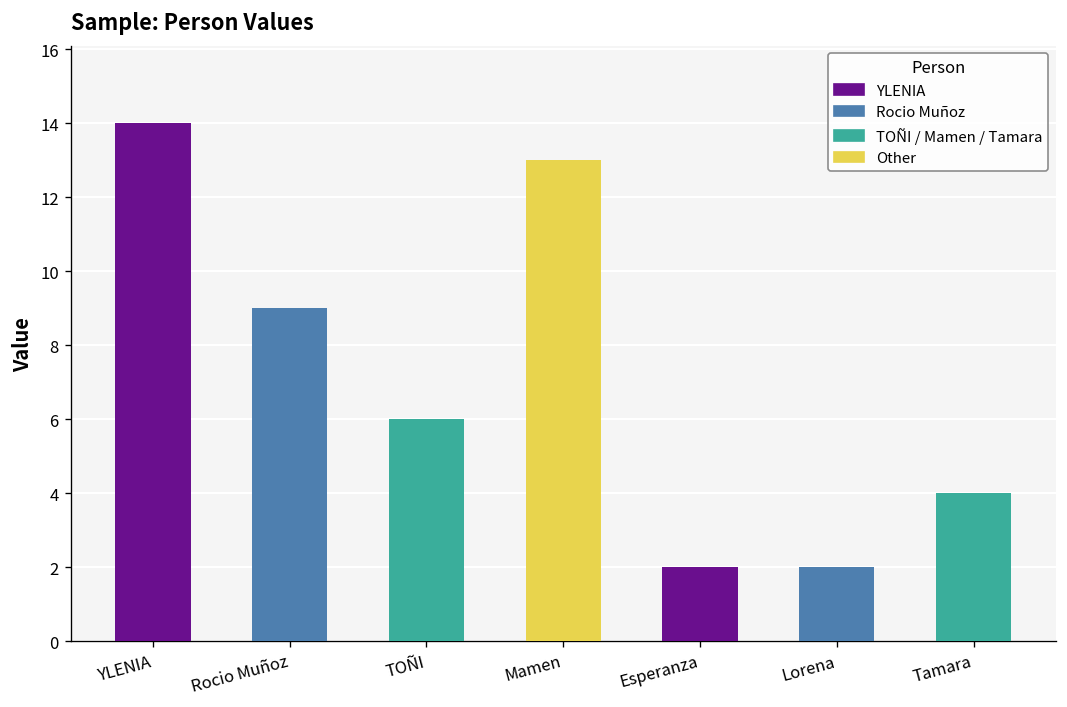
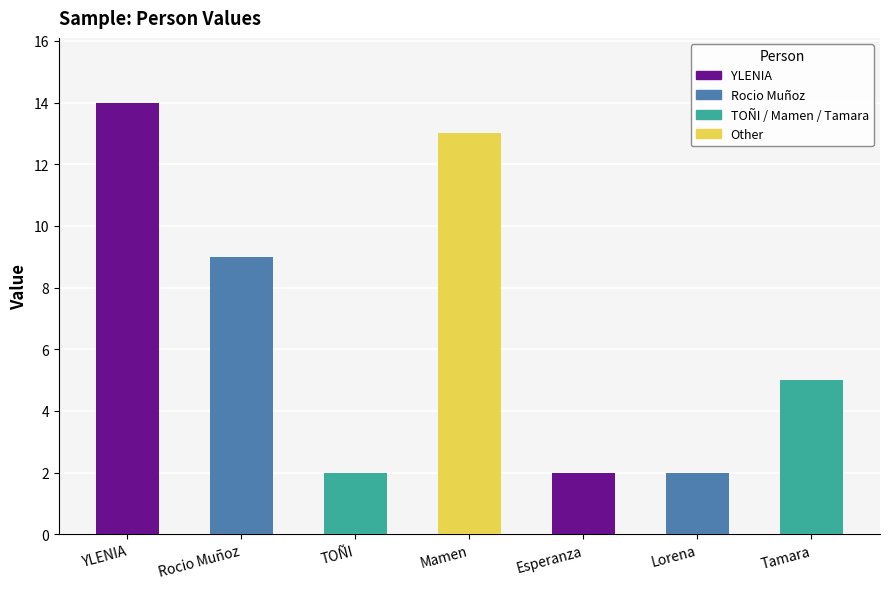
TOÑI: 6 -> 2
Tamara: 4 -> 5
